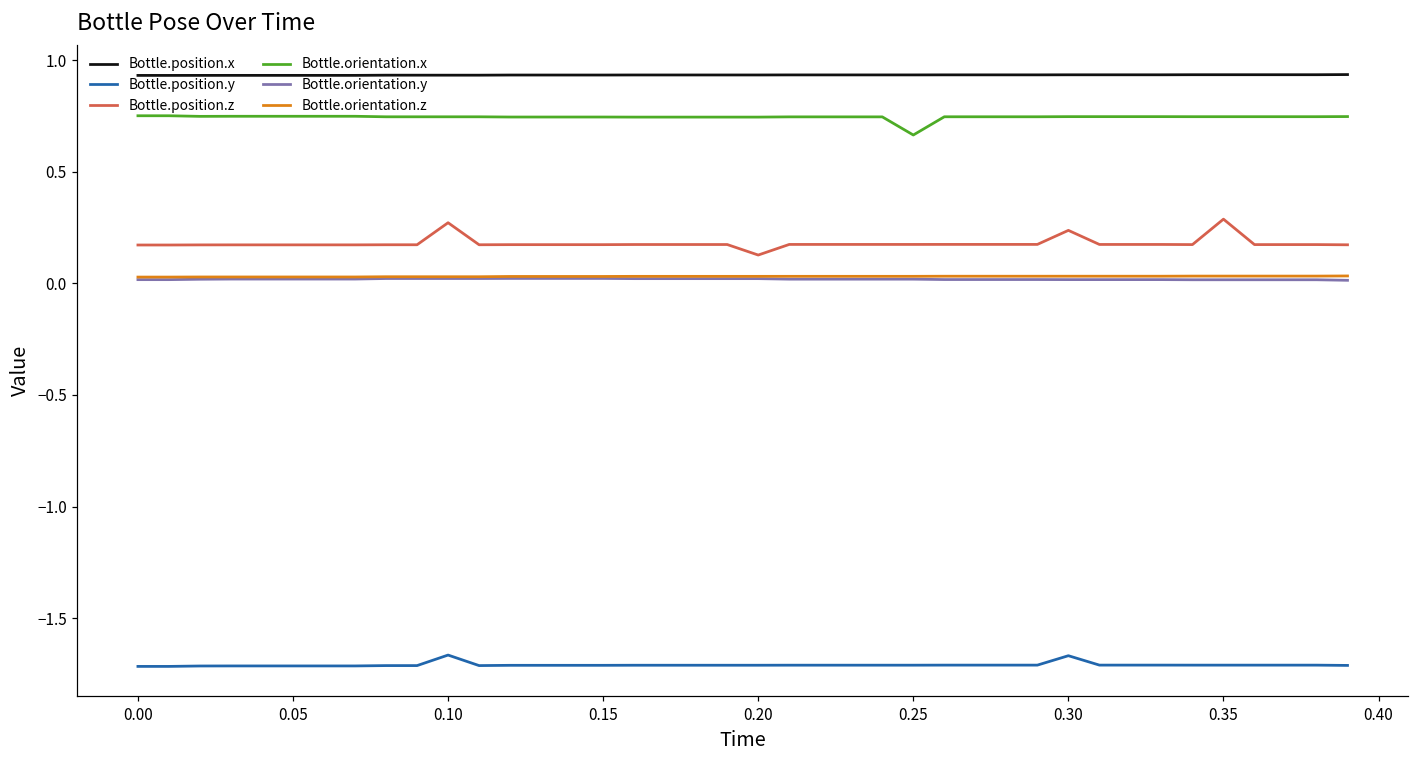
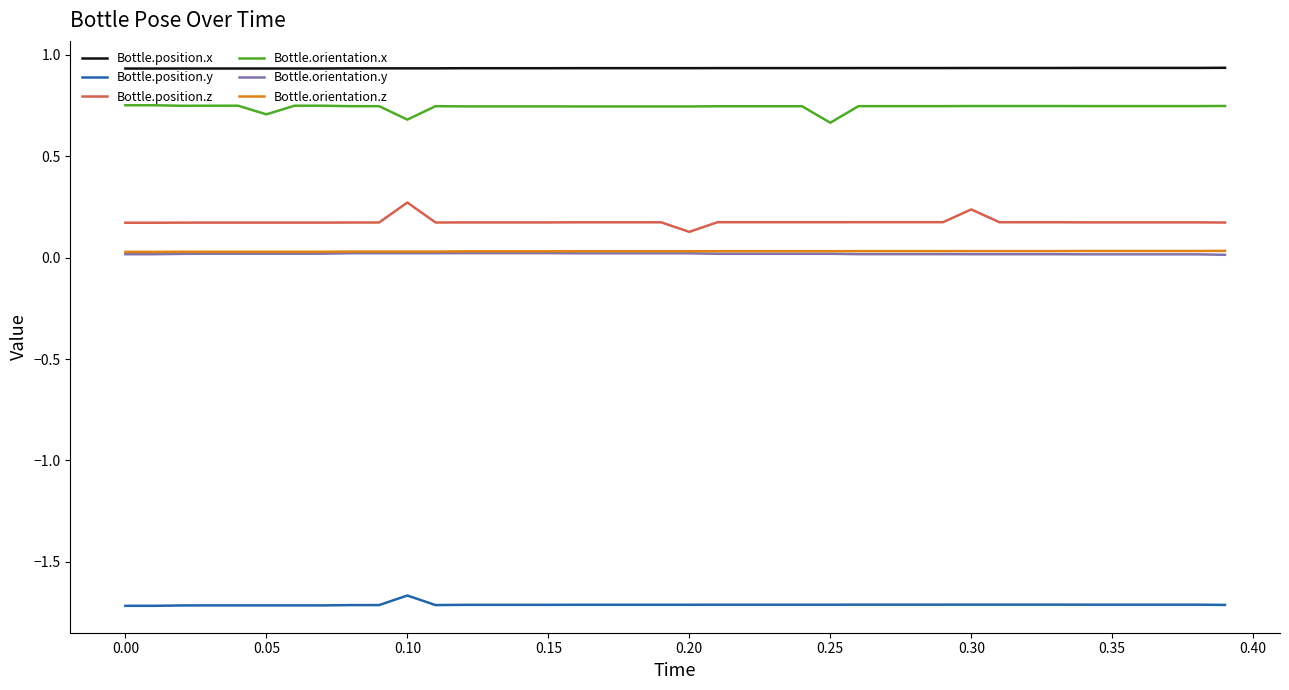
Bottle.orientation.x, 0.05: 0.75 -> 0.71
Bottle.orientation.x, 0.10: 0.75 -> 0.68
Bottle.position.y, 0.30: -1.67 -> -1.71
Bottle.position.z, 0.35: 0.29 -> 0.17
